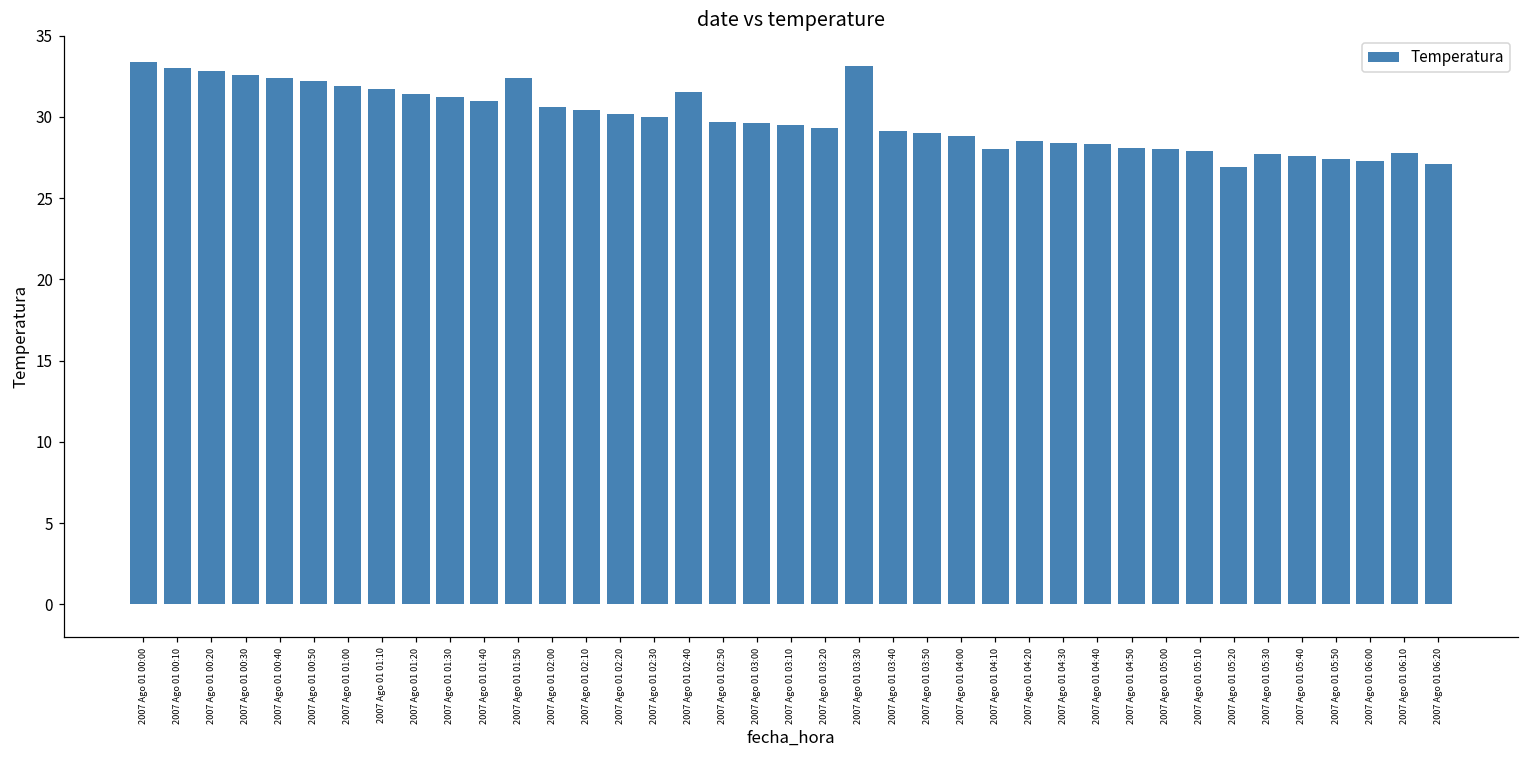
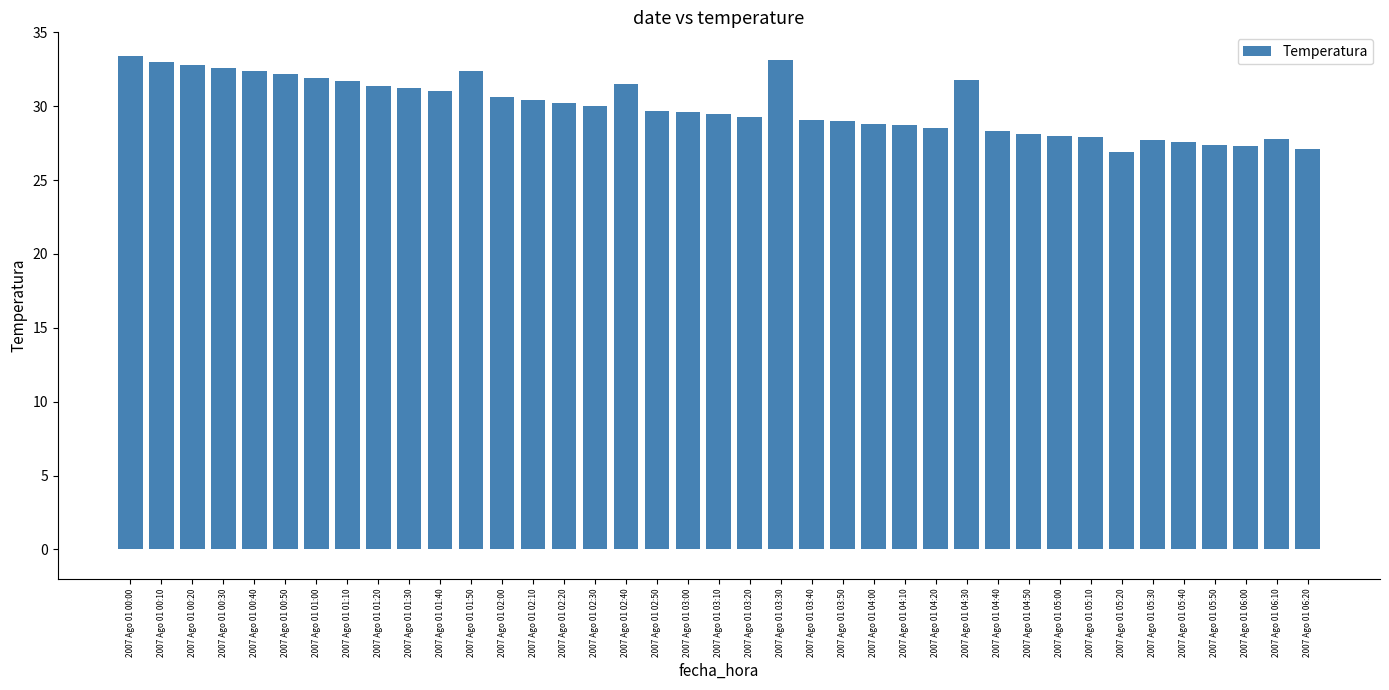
2007 Ago 01 04:10: 28.0 -> 28.7
2007 Ago 01 04:30: 28.4 -> 31.8
